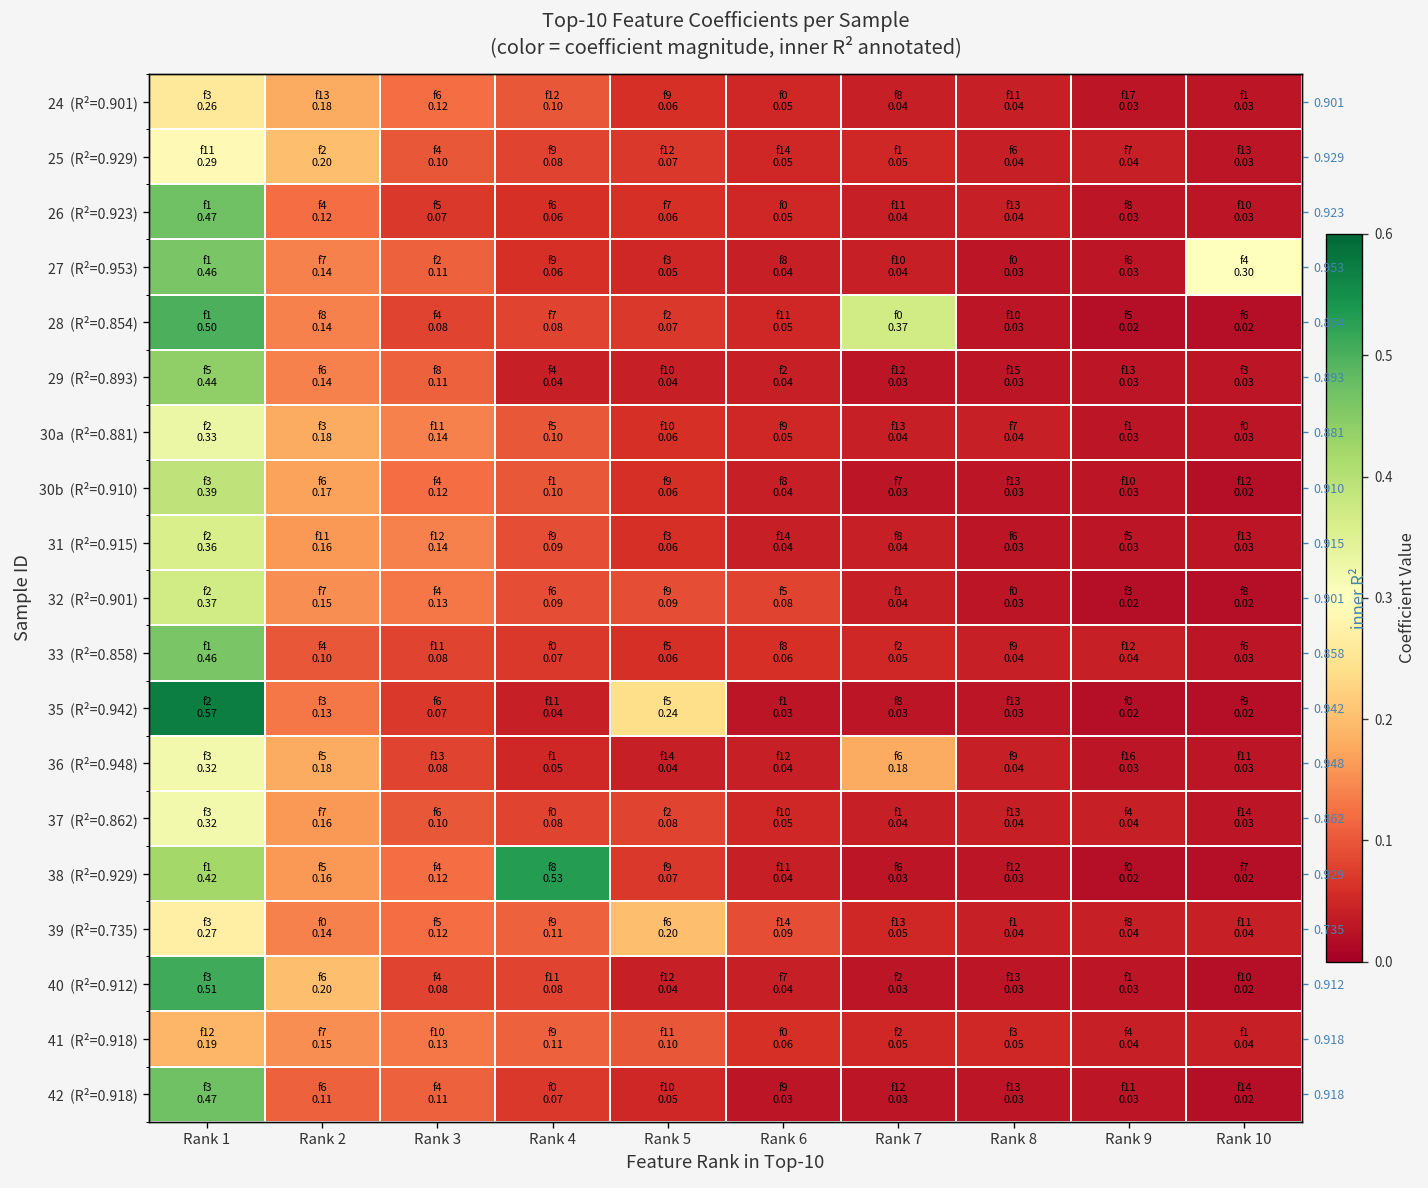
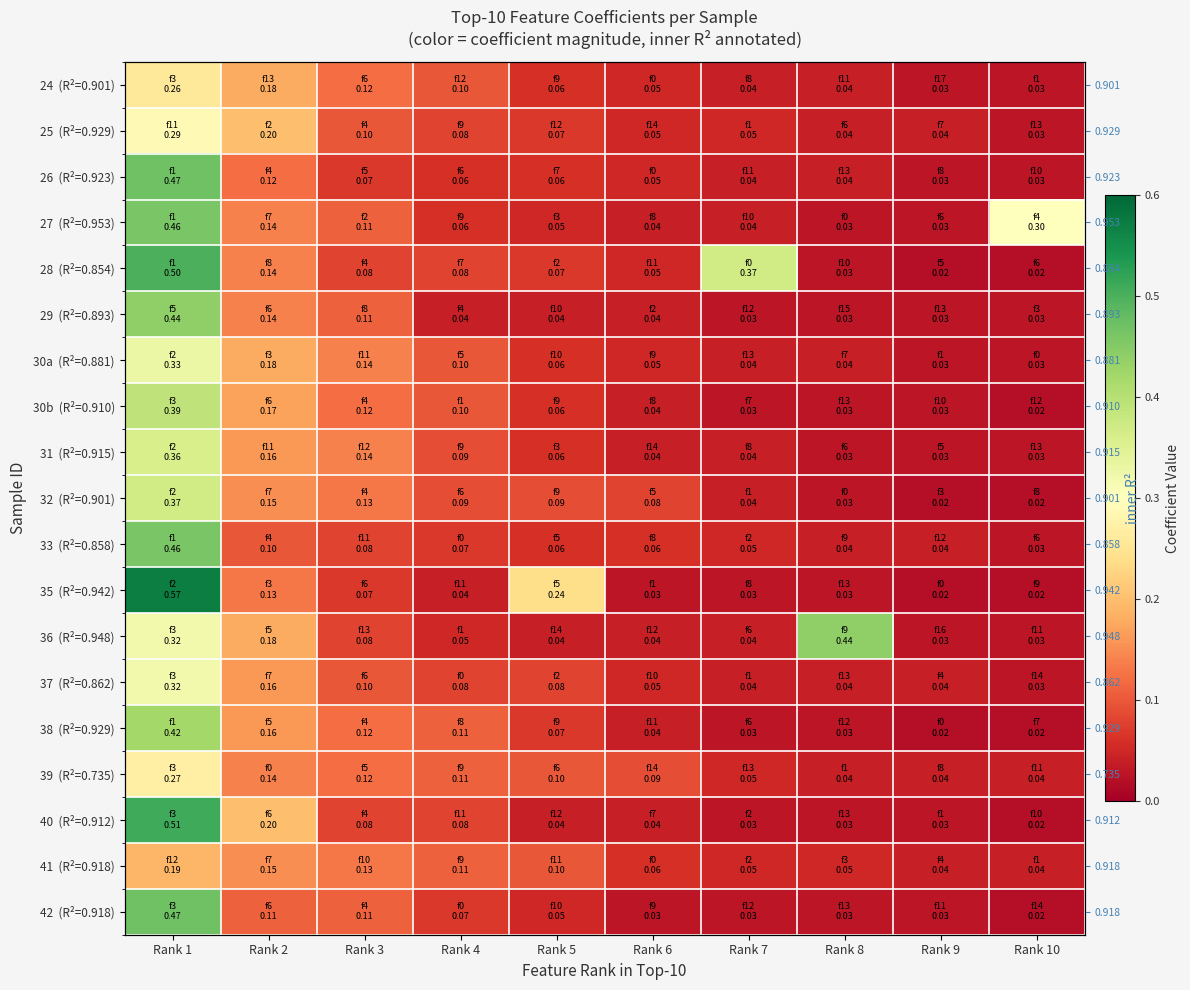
36 (R²=0.948), Rank 7: 0.18 -> 0.04
36 (R²=0.948), Rank 8: 0.04 -> 0.44
38 (R²=0.929), Rank 4: 0.53 -> 0.11
39 (R²=0.735), Rank 5: 0.20 -> 0.10
